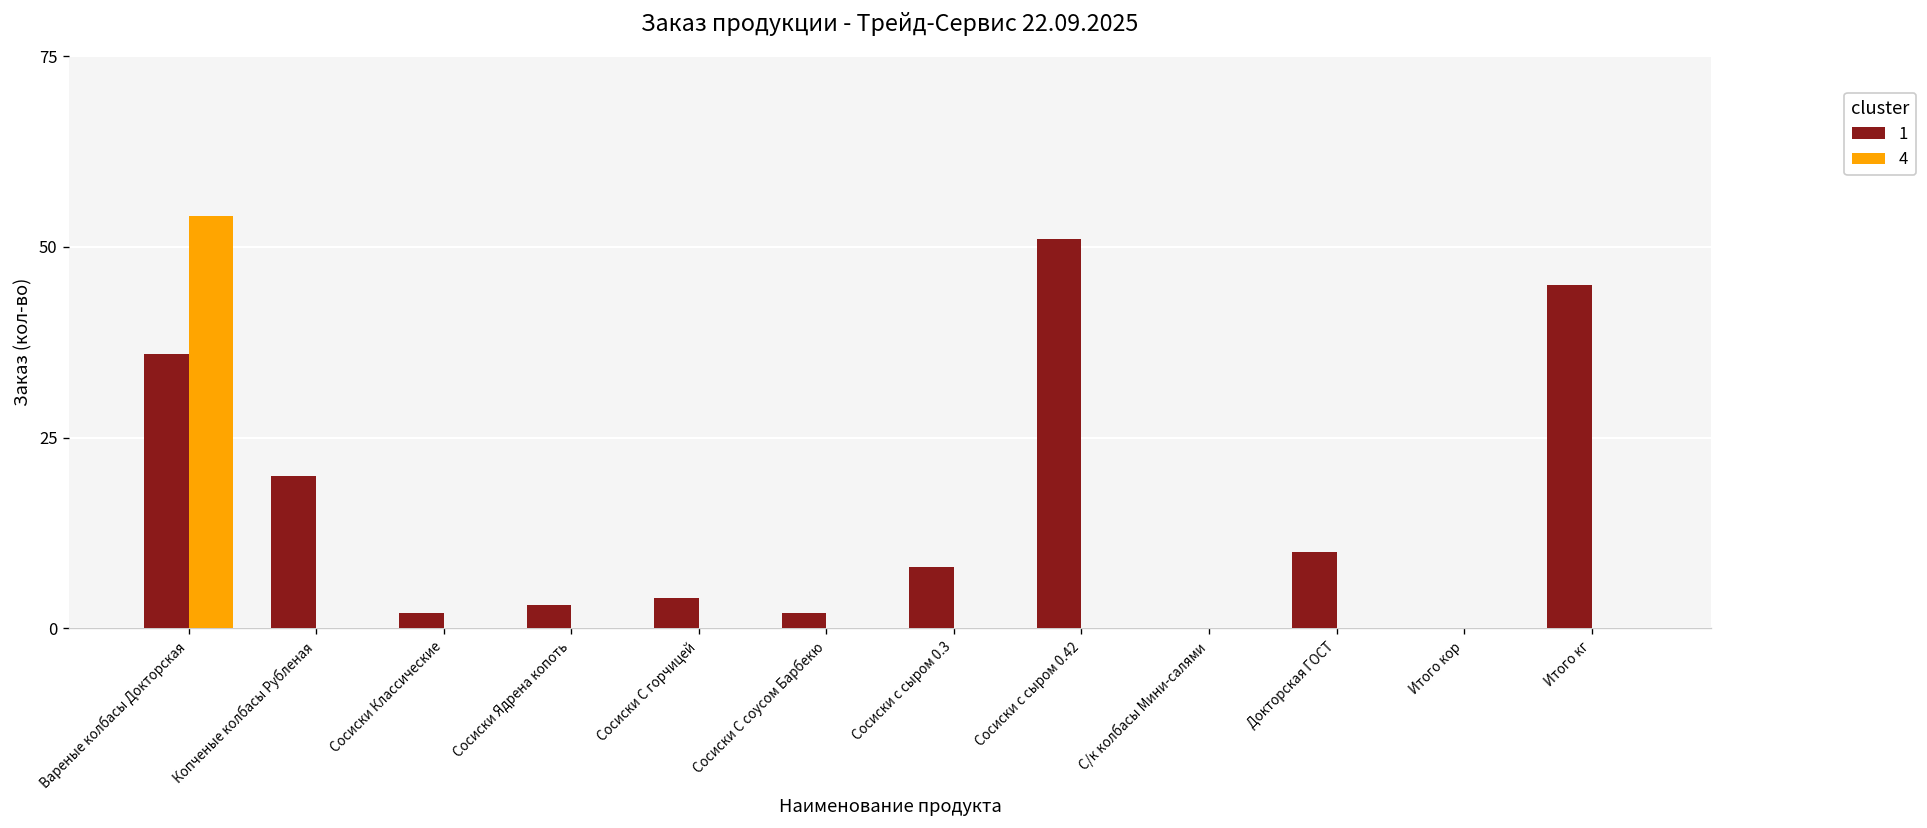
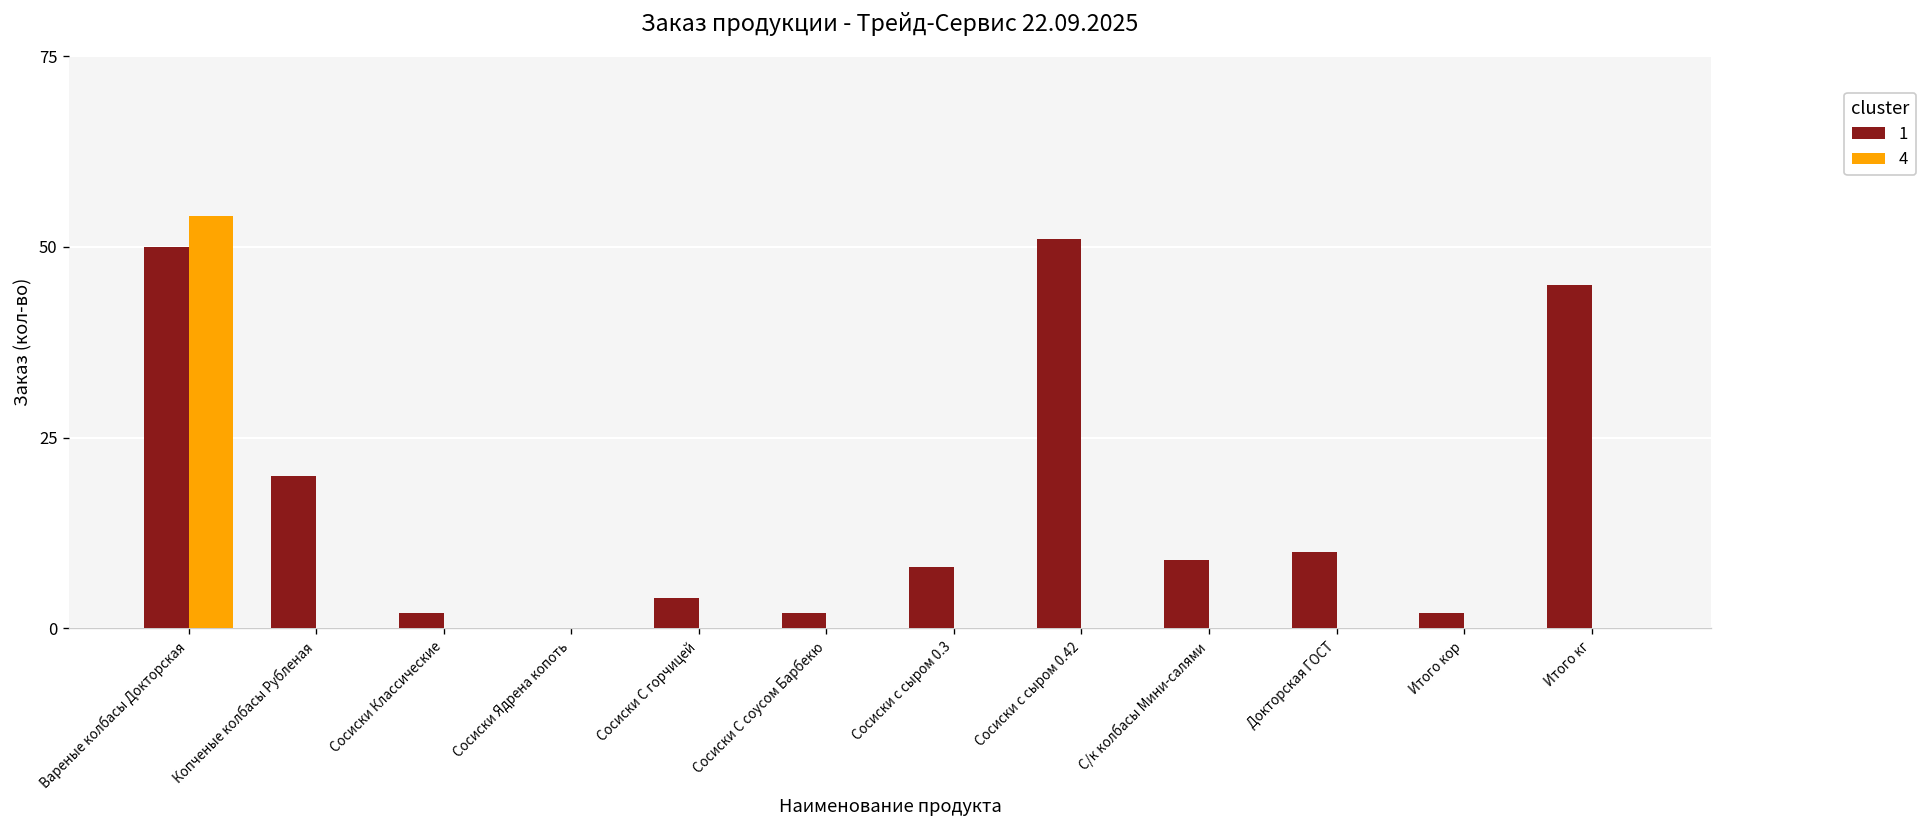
1, Вареные колбасы Докторская: 36 -> 50
1, Сосиски Ядрена копоть: 3 -> 0
1, С/к колбасы Мини-салями: 0 -> 9
1, Итого кор: 0 -> 2
